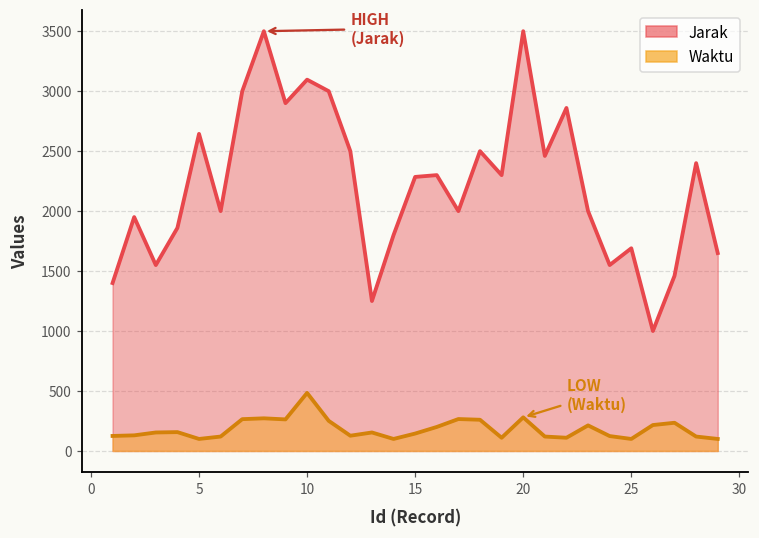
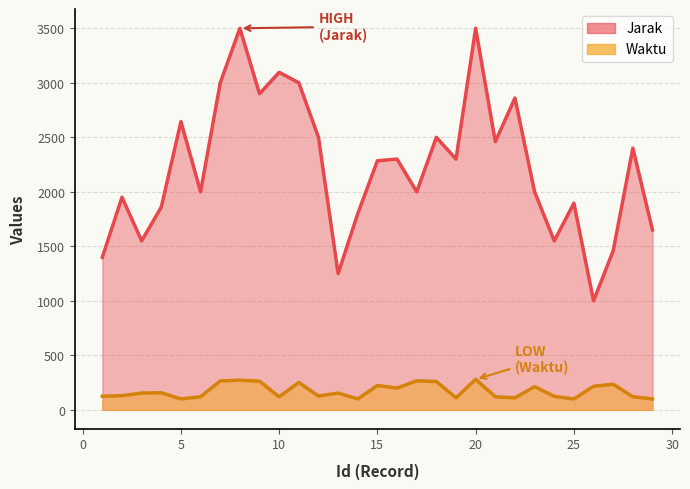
Waktu, 10: 480 -> 120
Waktu, 15: 150 -> 220
Jarak, 25: 1690 -> 1900
